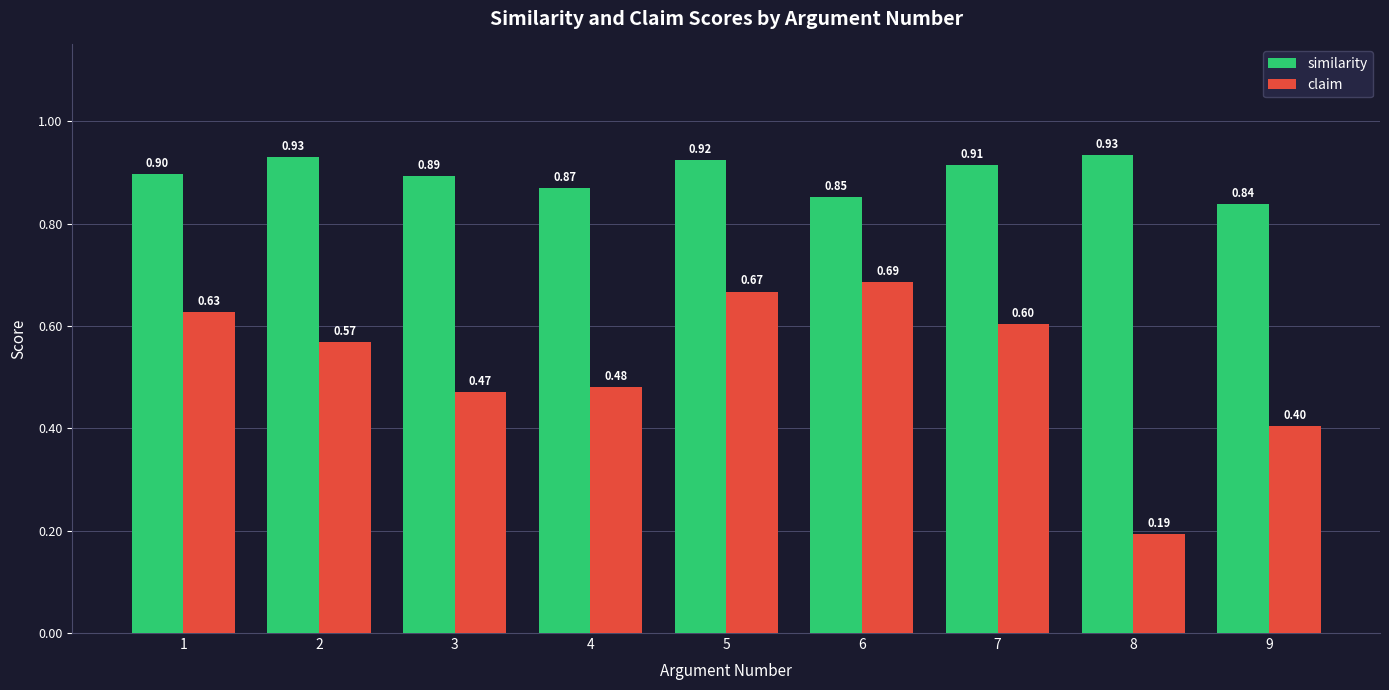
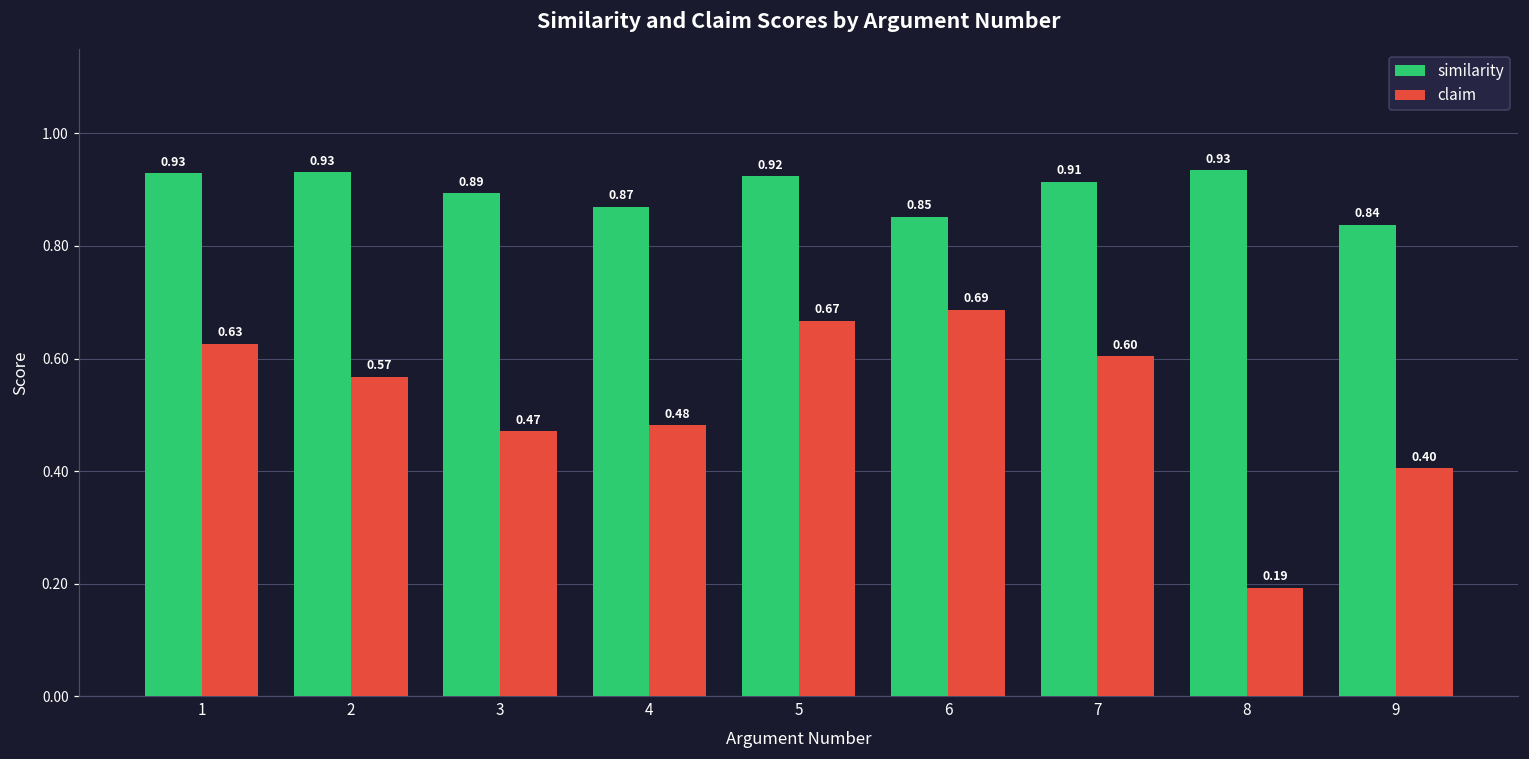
similarity, 1: 0.90 -> 0.93
